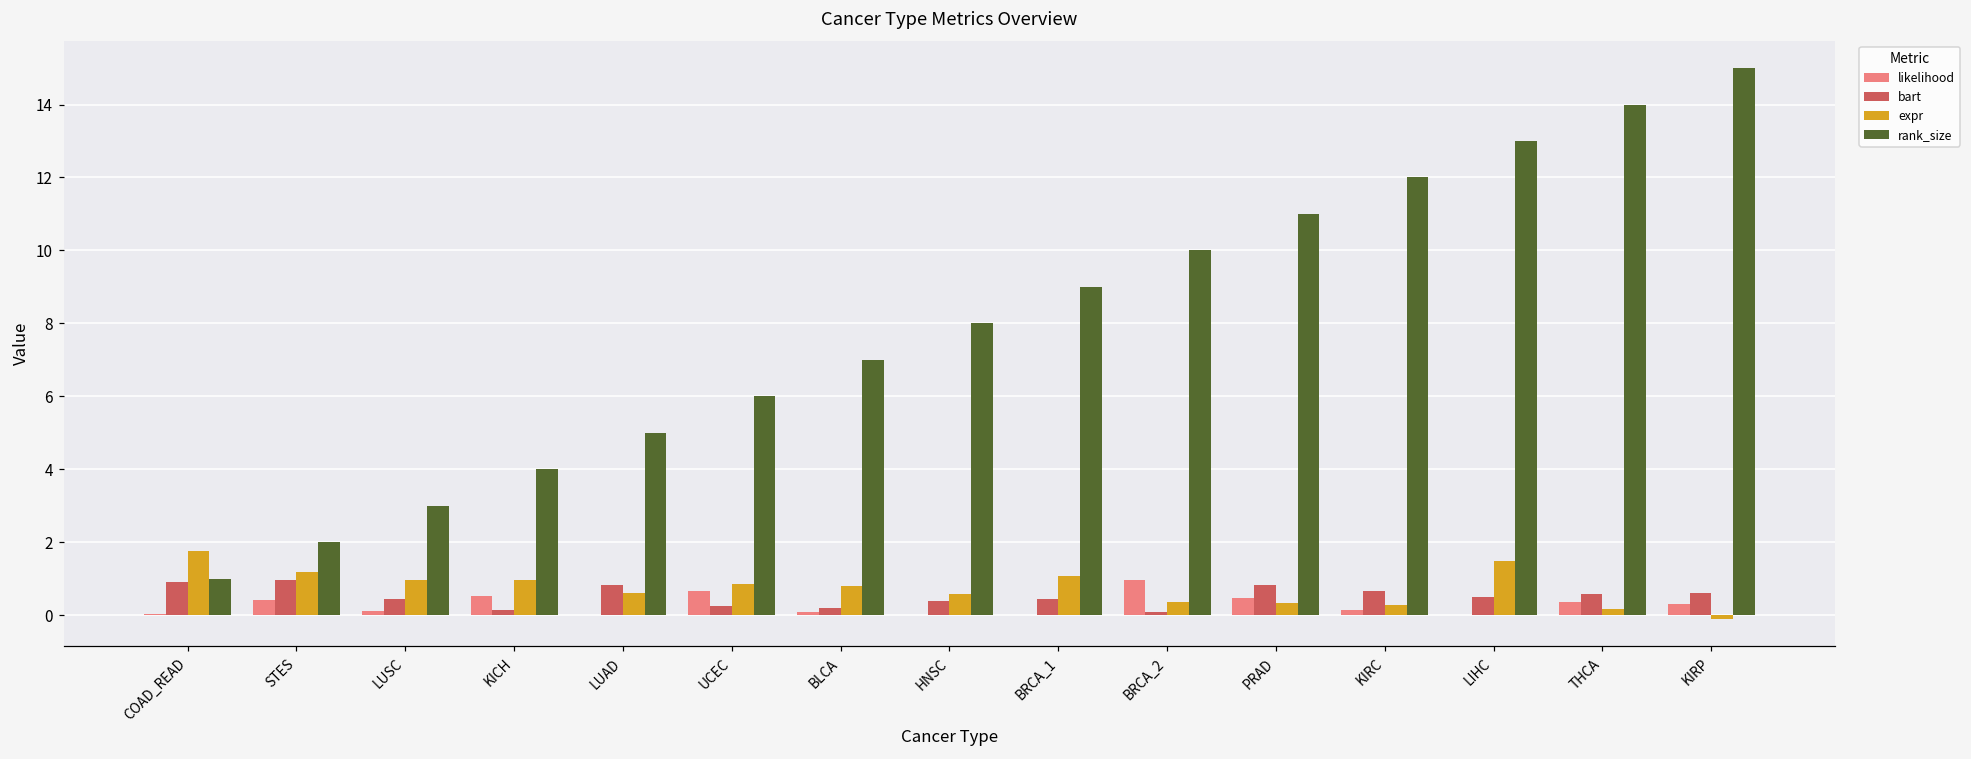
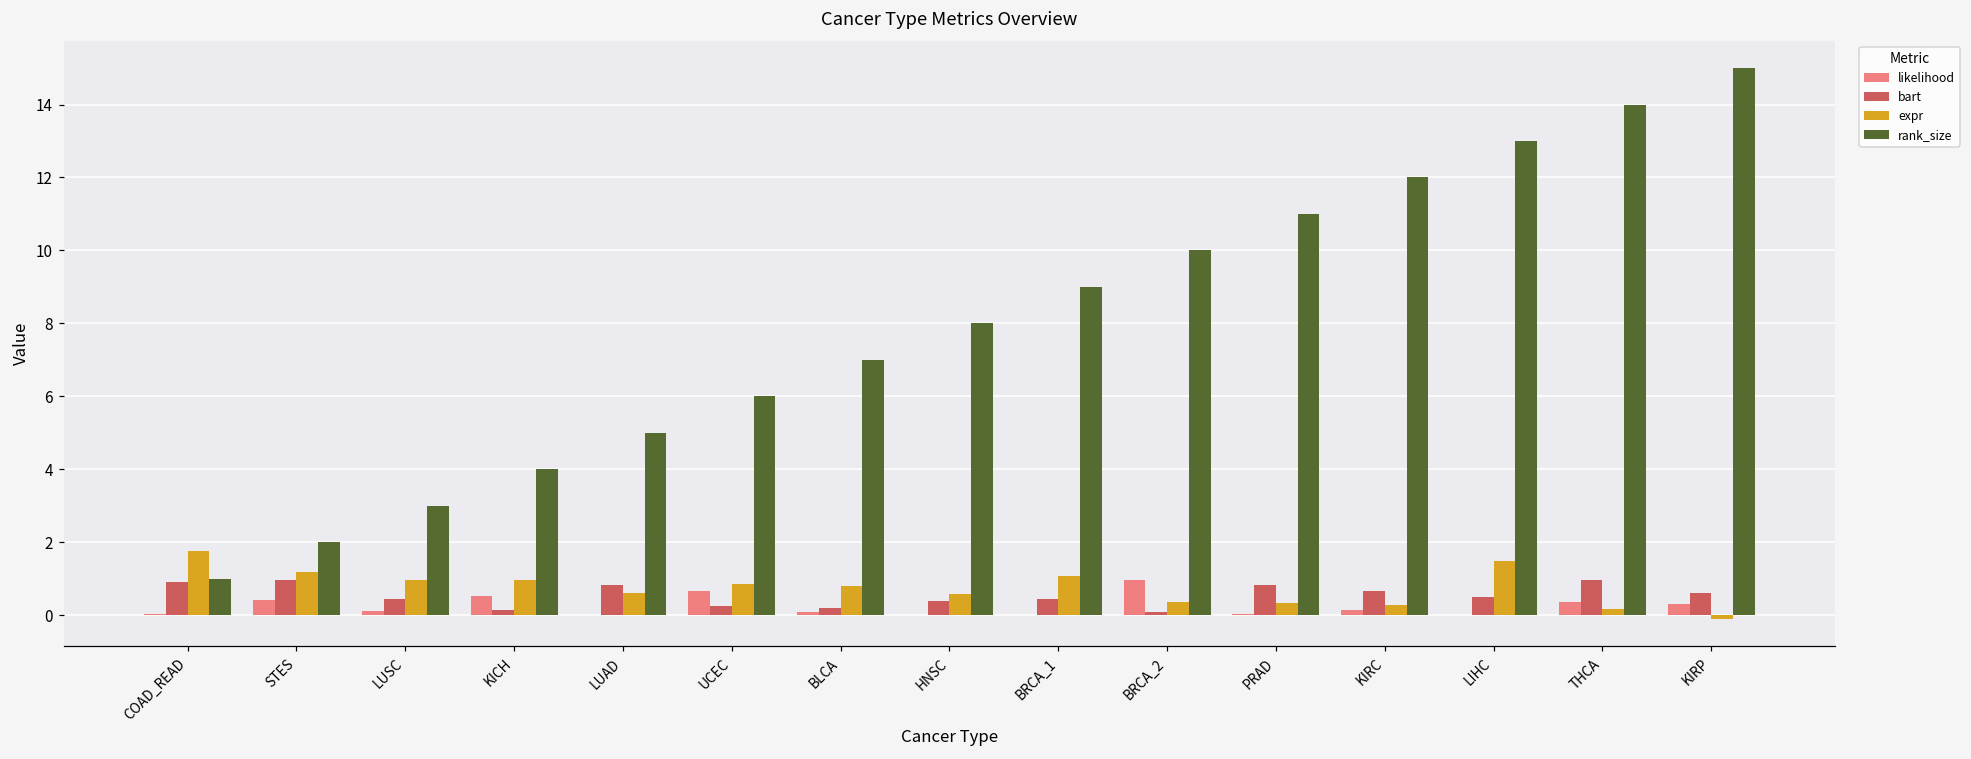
likelihood, PRAD: 0.5 -> 0.0
bart, THCA: 0.6 -> 1.0
